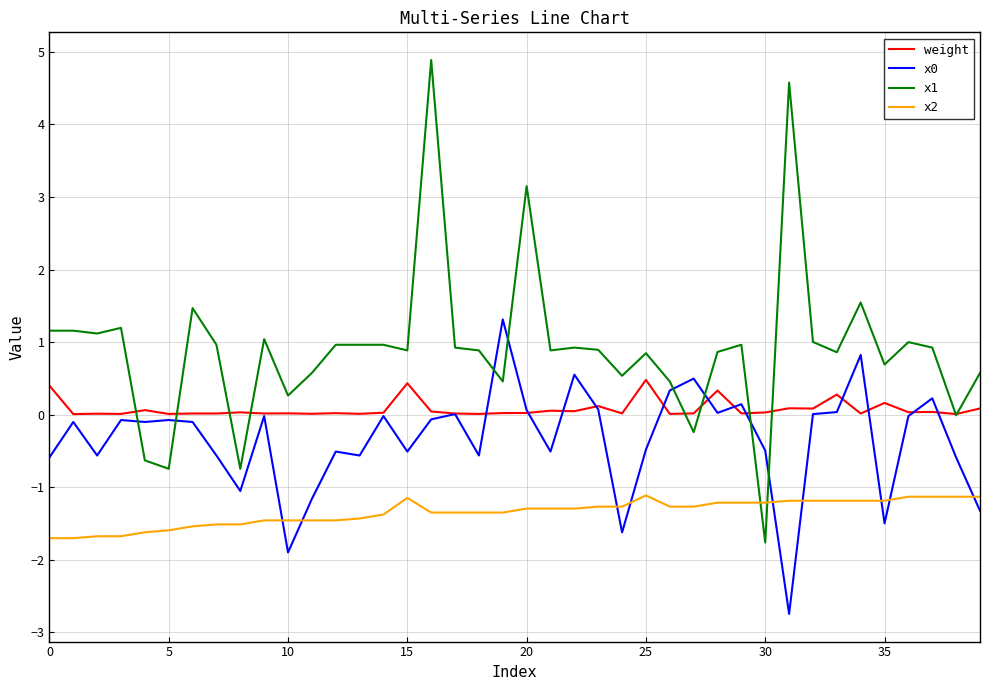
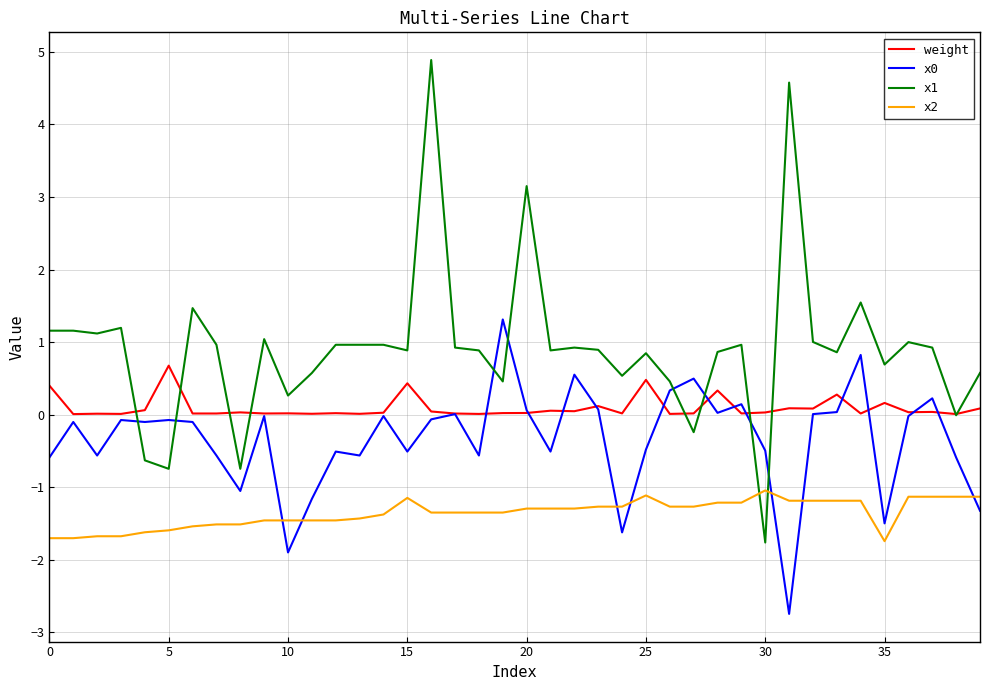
weight, 5: 0.0 -> 0.7
x2, 30: -1.2 -> -1.0
x2, 35: -1.2 -> -1.7
